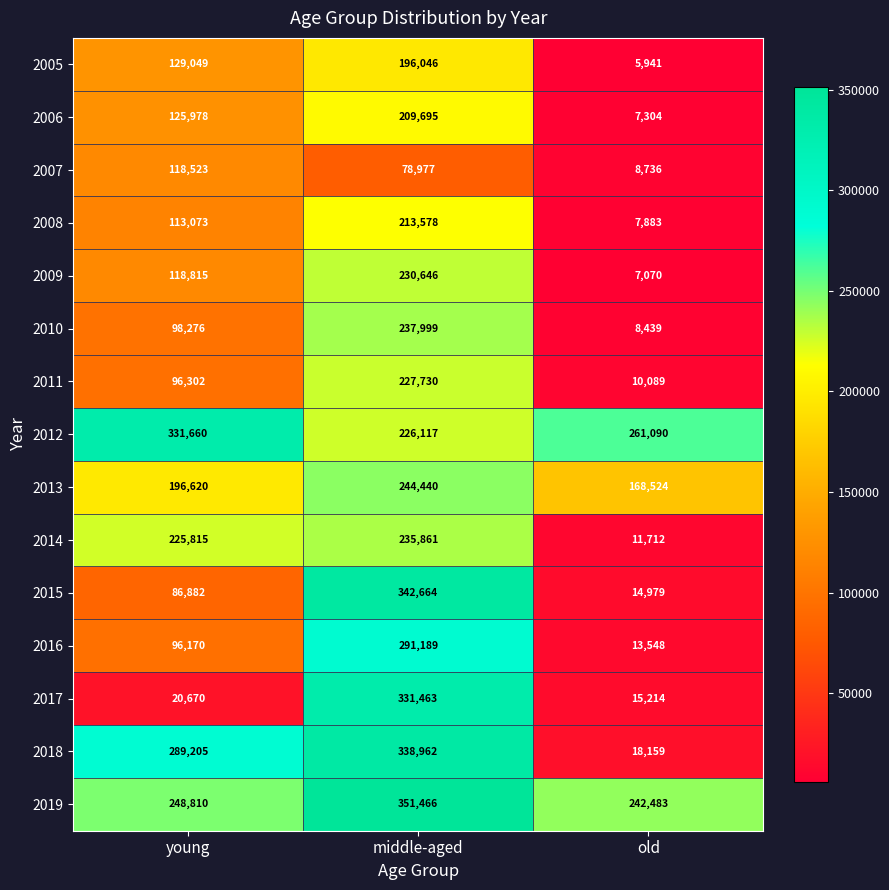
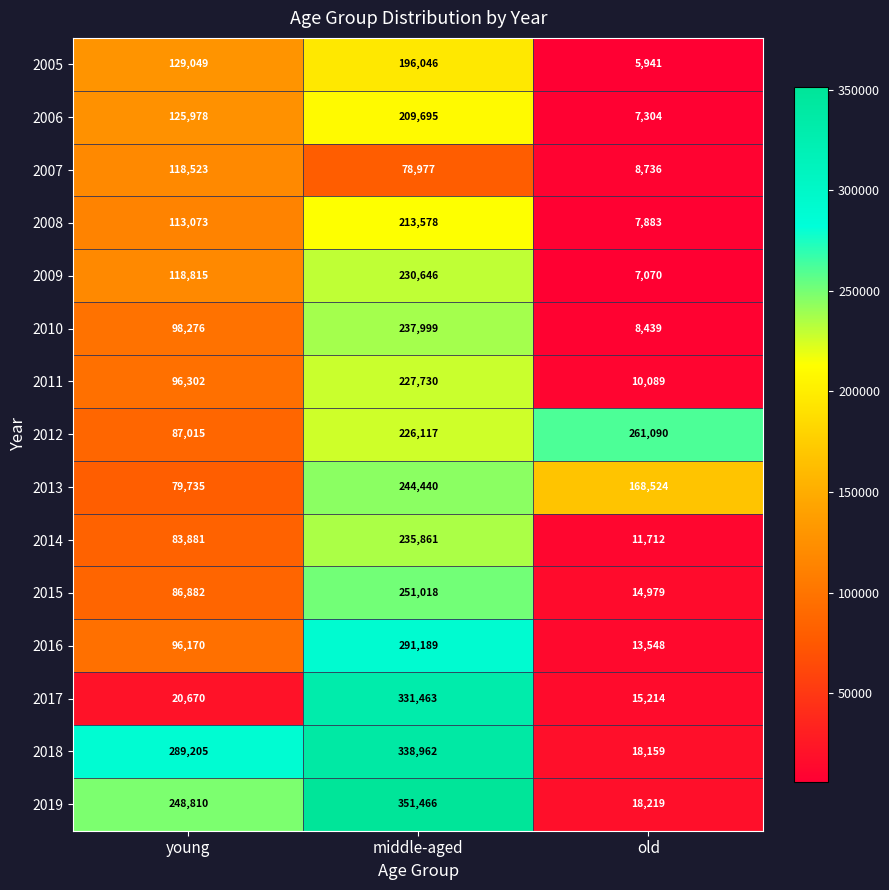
2012, young: 331,660 -> 87,015
2013, young: 196,620 -> 79,735
2014, young: 225,815 -> 83,881
2015, middle-aged: 342,664 -> 251,018
2019, old: 242,483 -> 18,219
